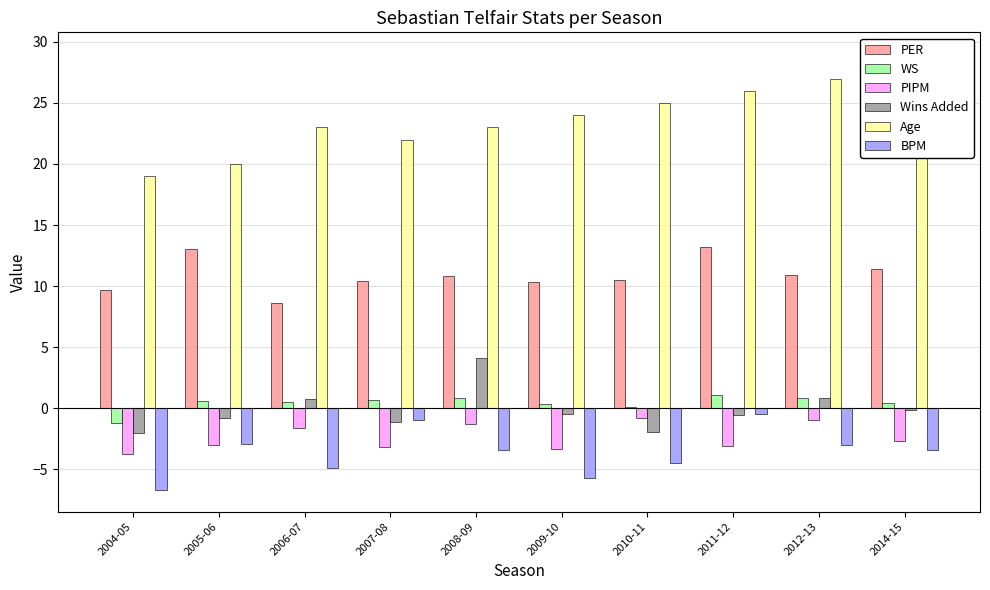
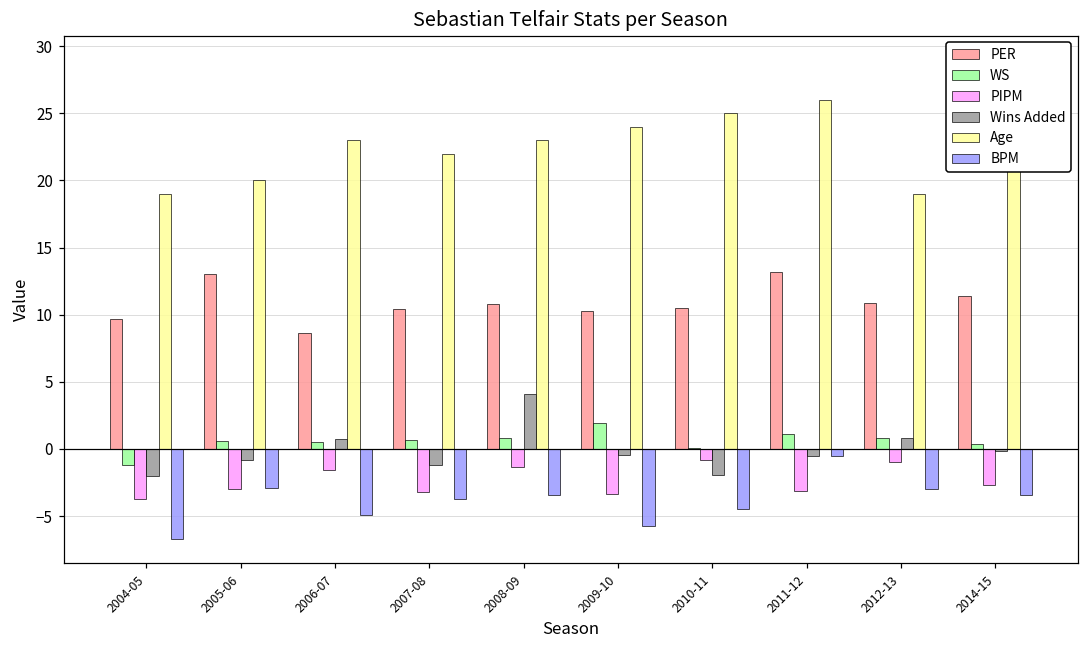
BPM, 2007-08: -1.0 -> -3.7
WS, 2009-10: 0.3 -> 1.9
Age, 2012-13: 27 -> 19
